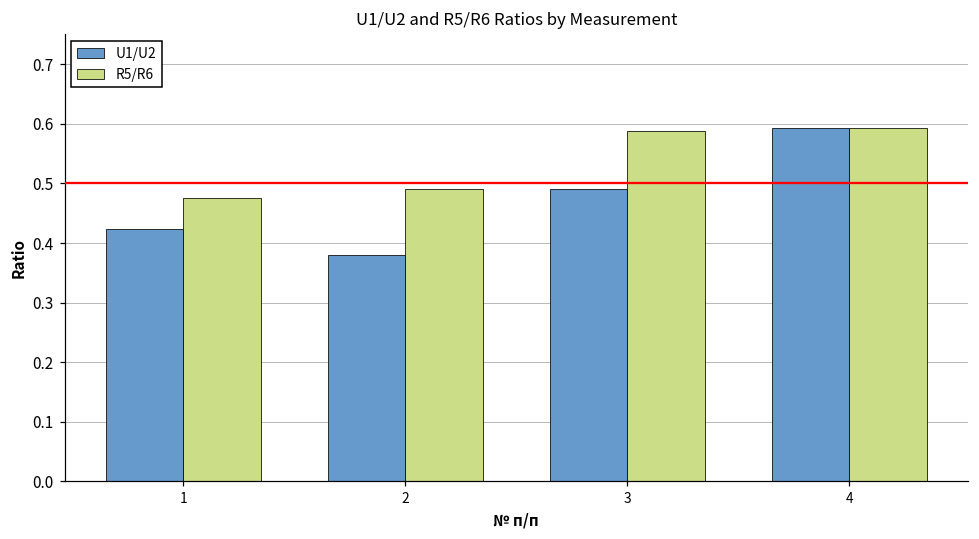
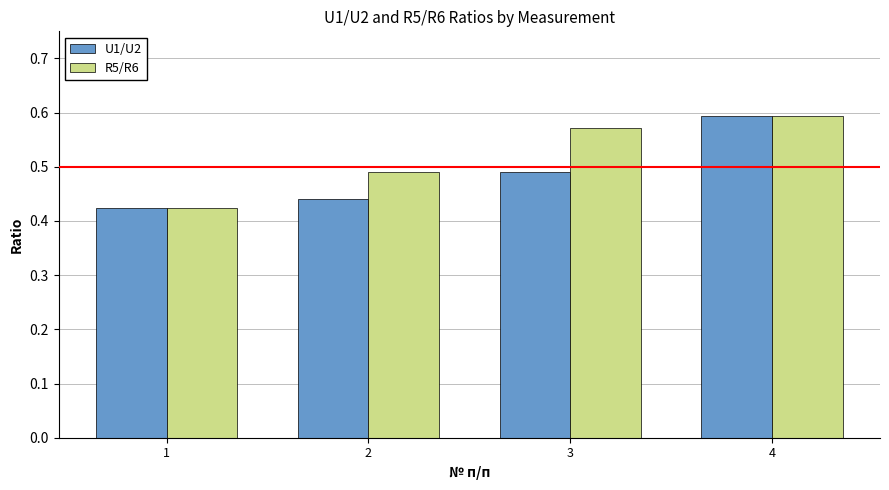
R5/R6, 1: 0.48 -> 0.42
U1/U2, 2: 0.38 -> 0.44
R5/R6, 3: 0.59 -> 0.57
